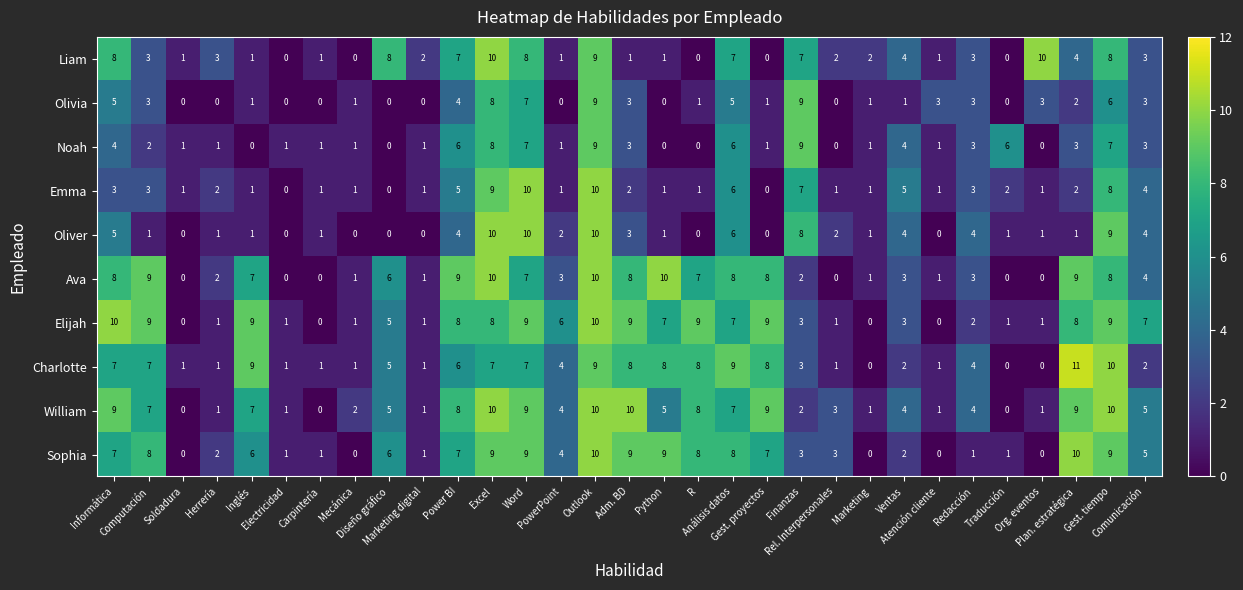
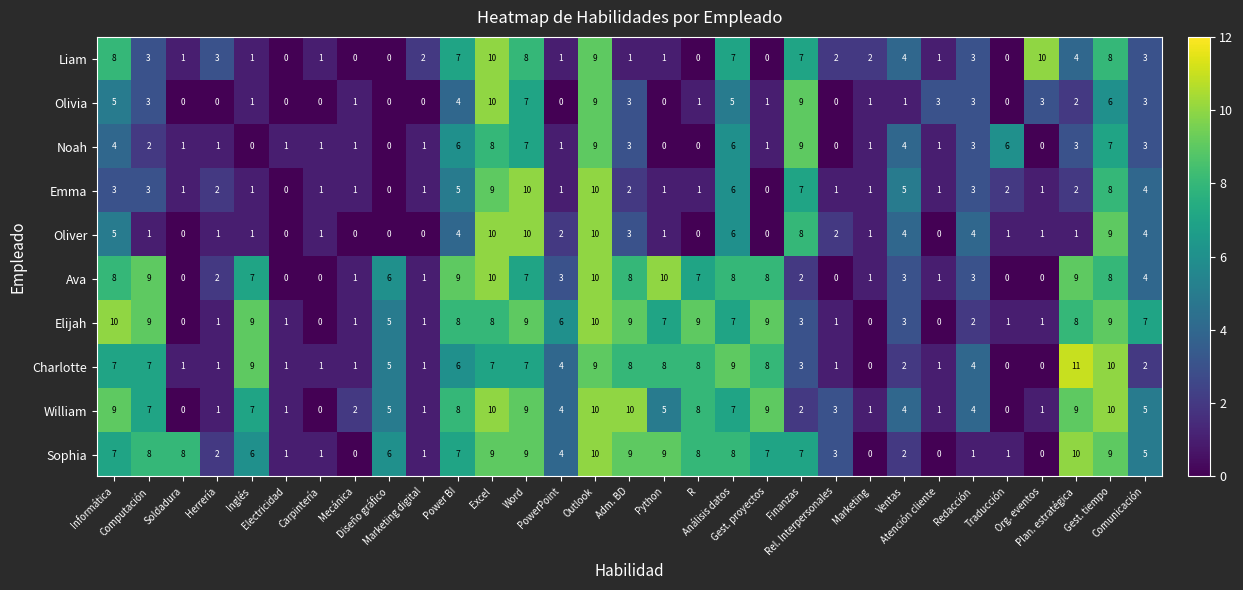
Liam, Diseño gráfico: 8 -> 0
Olivia, Excel: 8 -> 10
Sophia, Soldadura: 0 -> 8
Sophia, Finanzas: 3 -> 7
